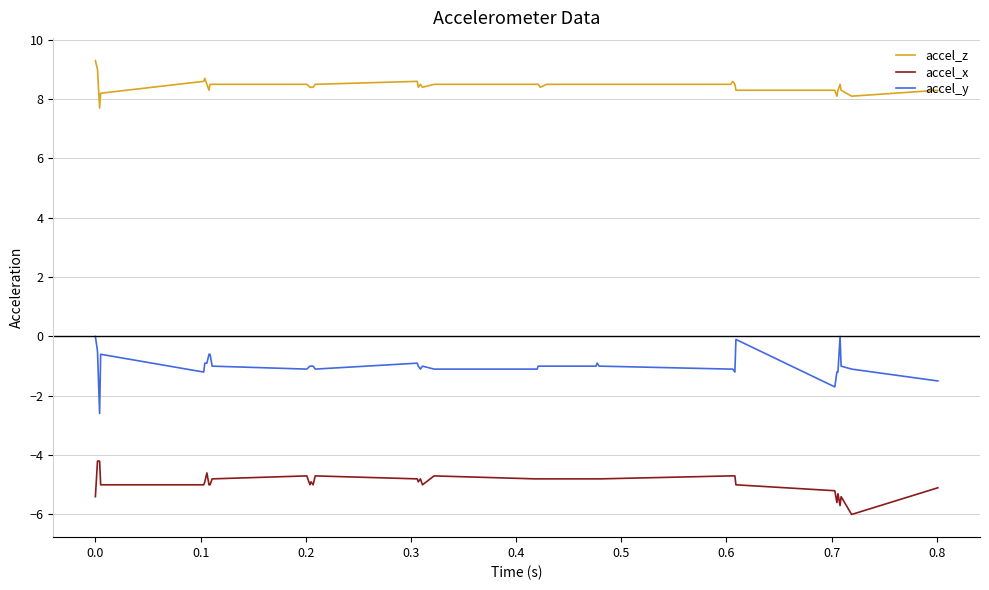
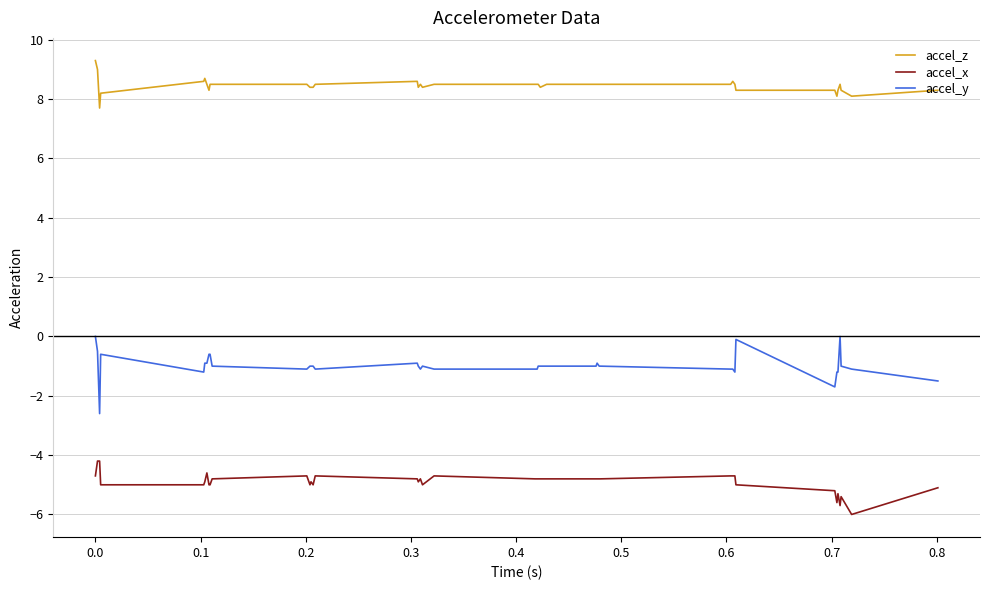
accel_x, 0.0: -5.4 -> -4.7
